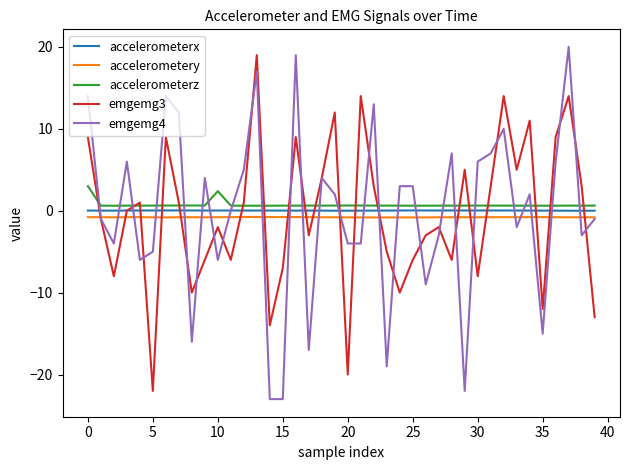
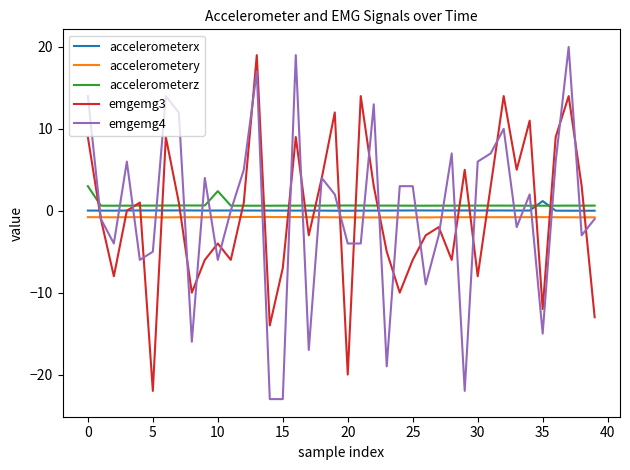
emgemg3, 10: -2 -> -4
accelerometerx, 35: 0 -> 1
